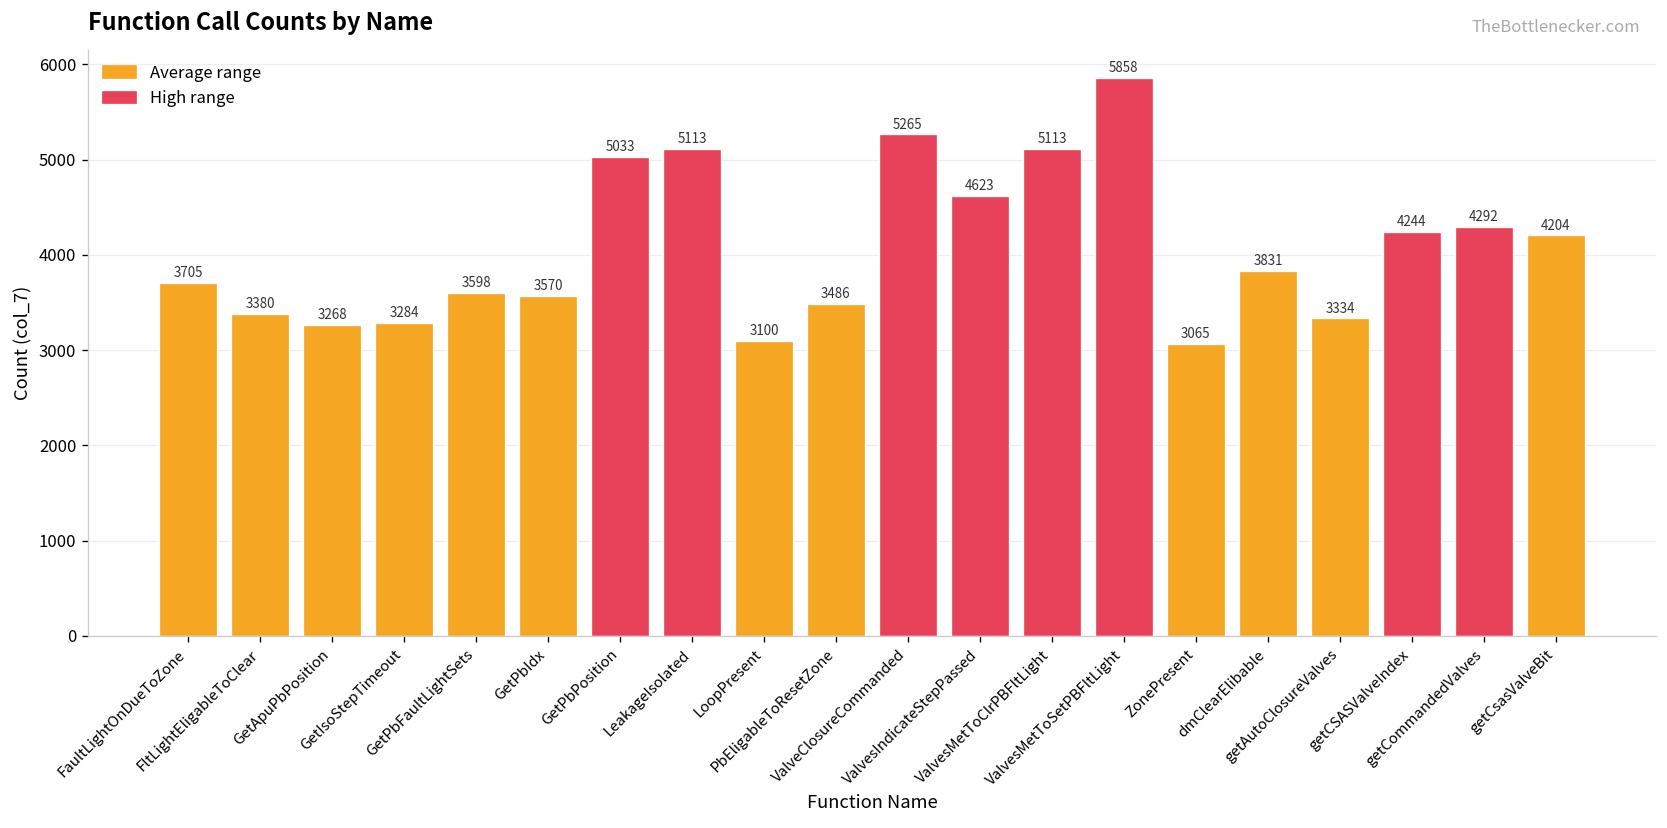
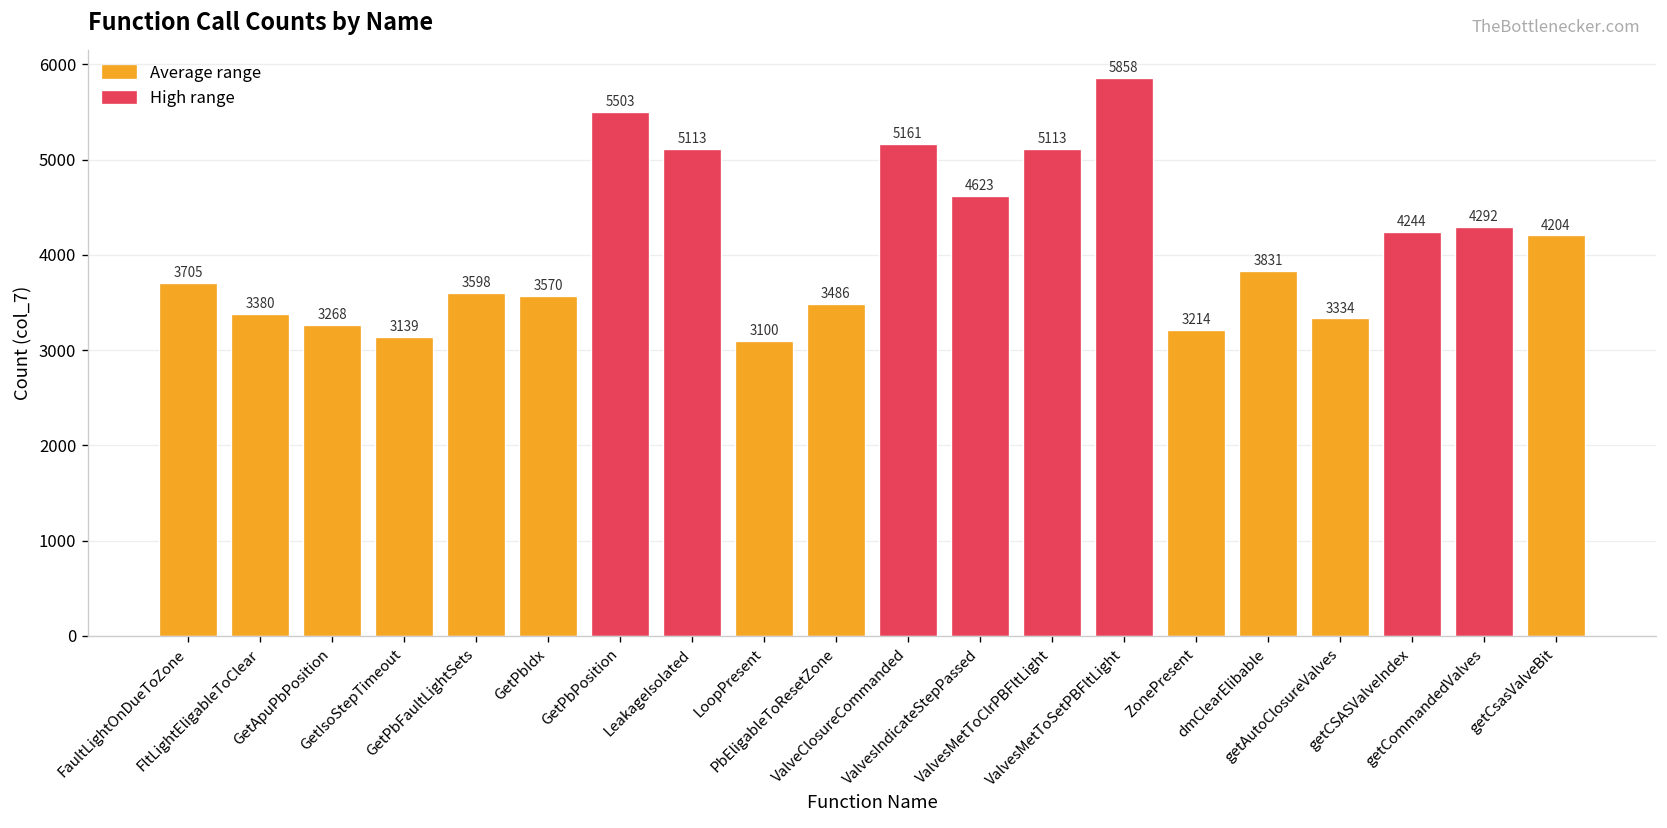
GetIsoStepTimeout: 3284 -> 3139
GetPbPosition: 5033 -> 5503
ValveClosureCommanded: 5265 -> 5161
ZonePresent: 3065 -> 3214
